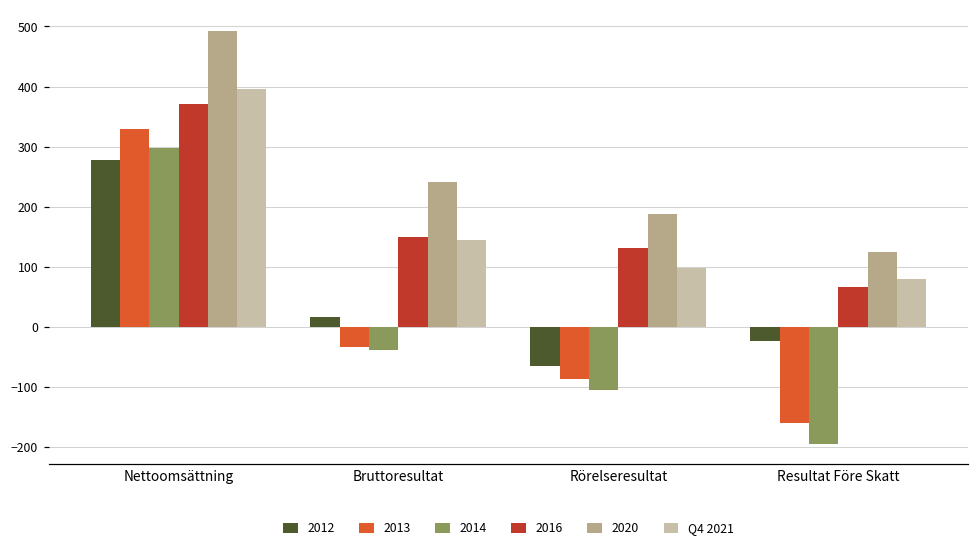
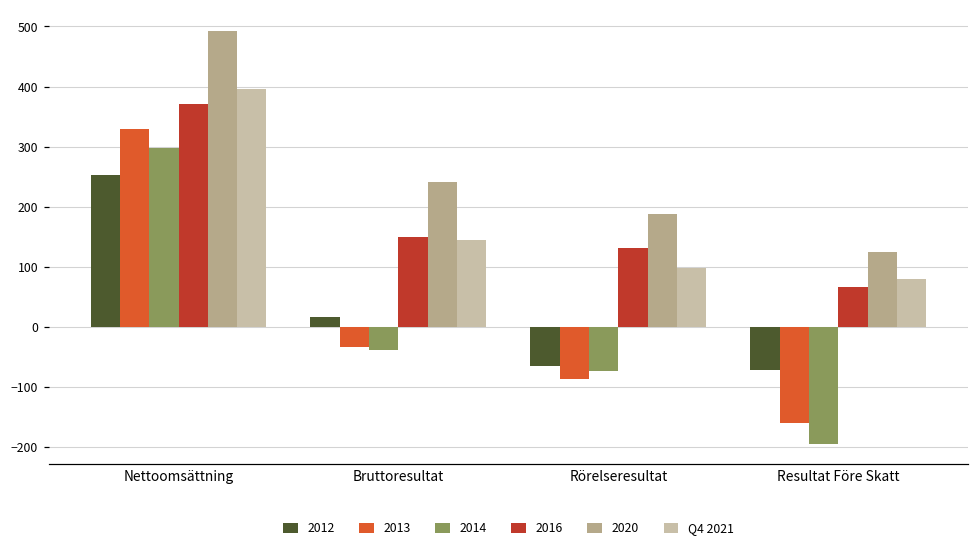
2012, Nettoomsättning: 280 -> 250
2014, Rörelseresultat: -100 -> -70
2012, Resultat Före Skatt: -20 -> -70
